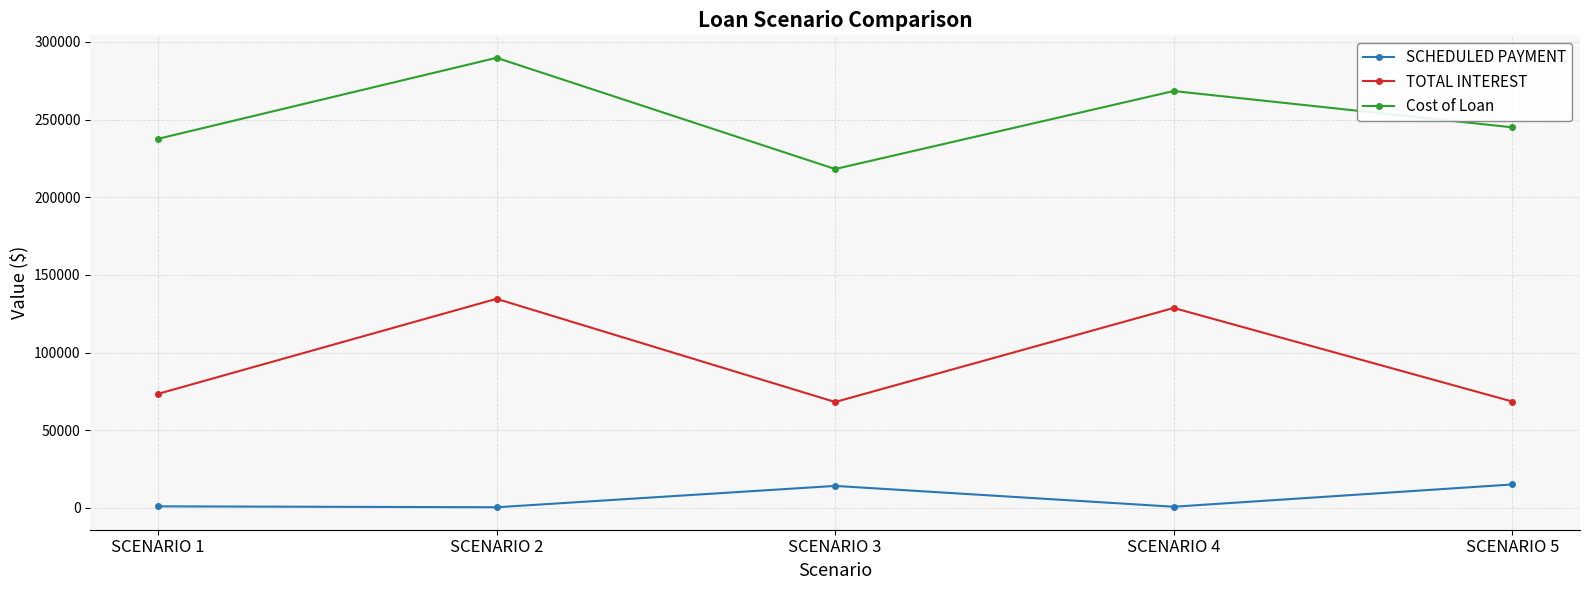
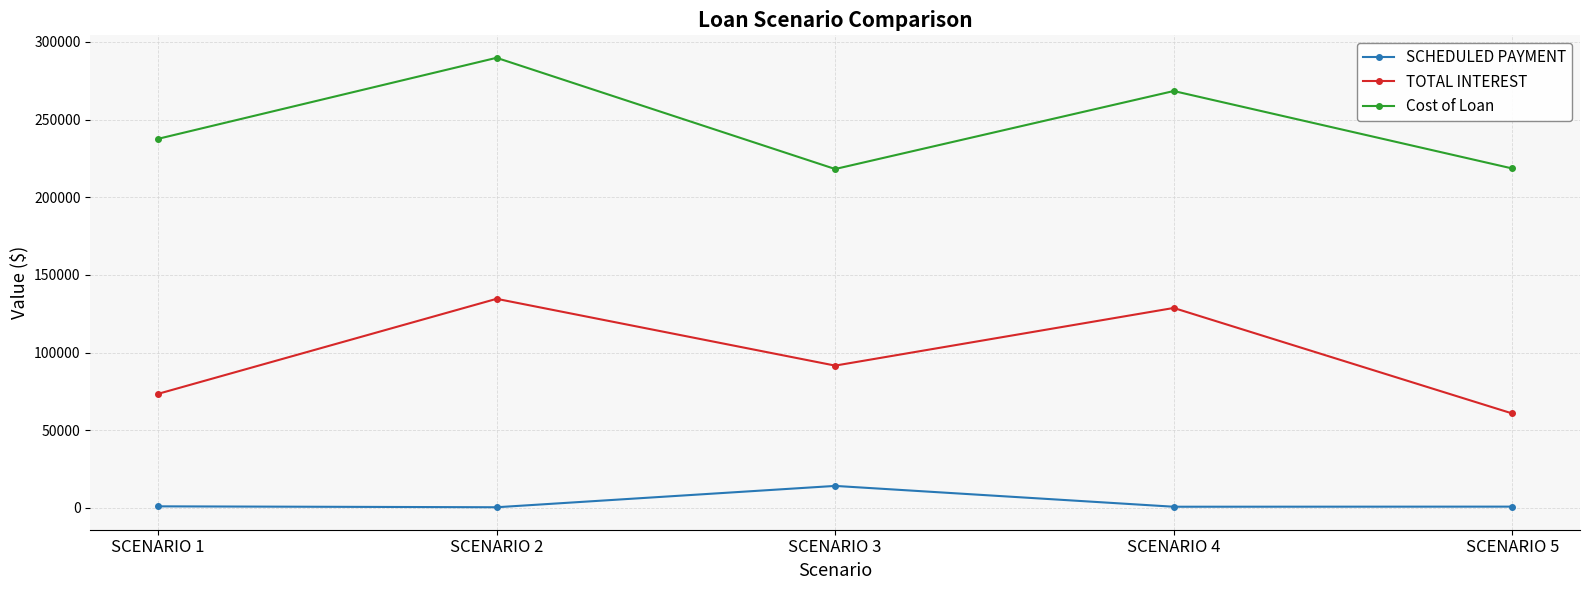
TOTAL INTEREST, SCENARIO 3: 68000 -> 92000
SCHEDULED PAYMENT, SCENARIO 5: 15000 -> 1000
TOTAL INTEREST, SCENARIO 5: 68000 -> 61000
Cost of Loan, SCENARIO 5: 245000 -> 219000
